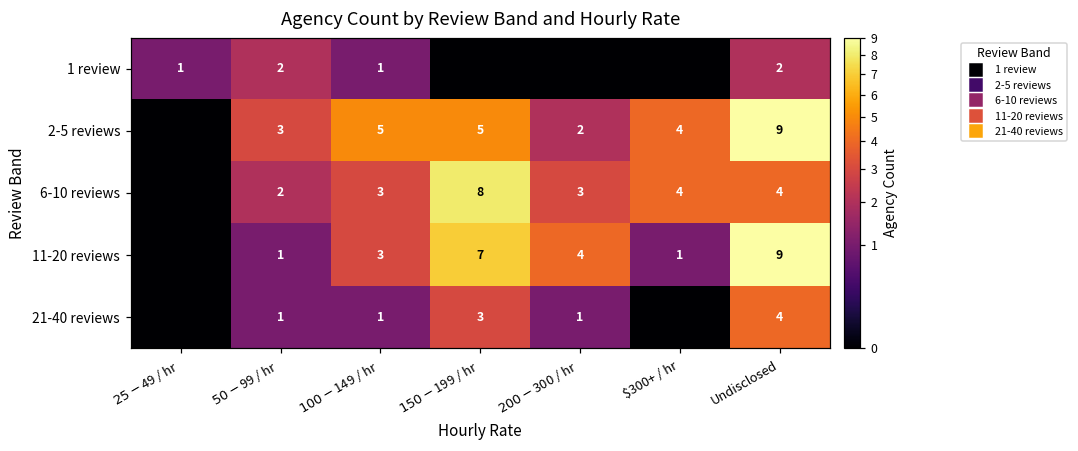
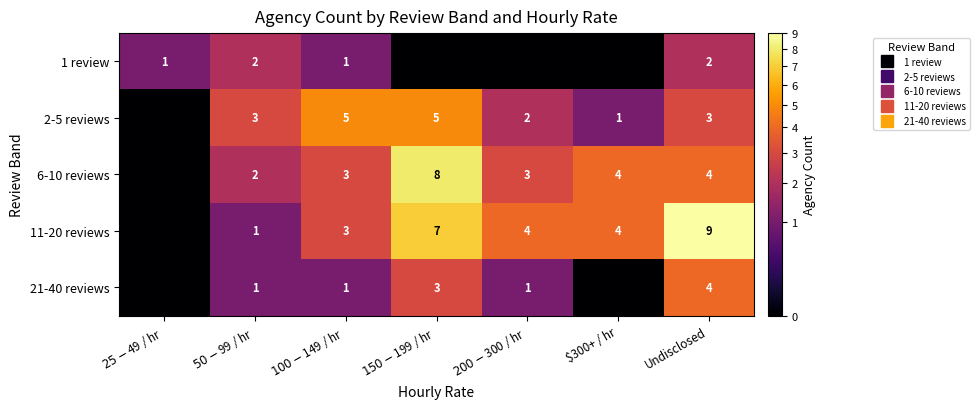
2-5 reviews, $300+ / hr: 4 -> 1
2-5 reviews, Undisclosed: 9 -> 3
11-20 reviews, $300+ / hr: 1 -> 4
